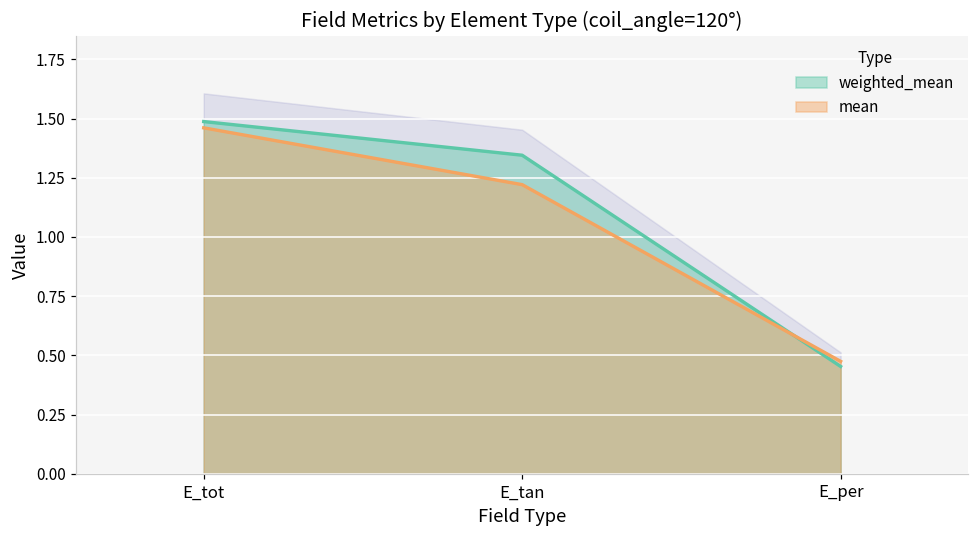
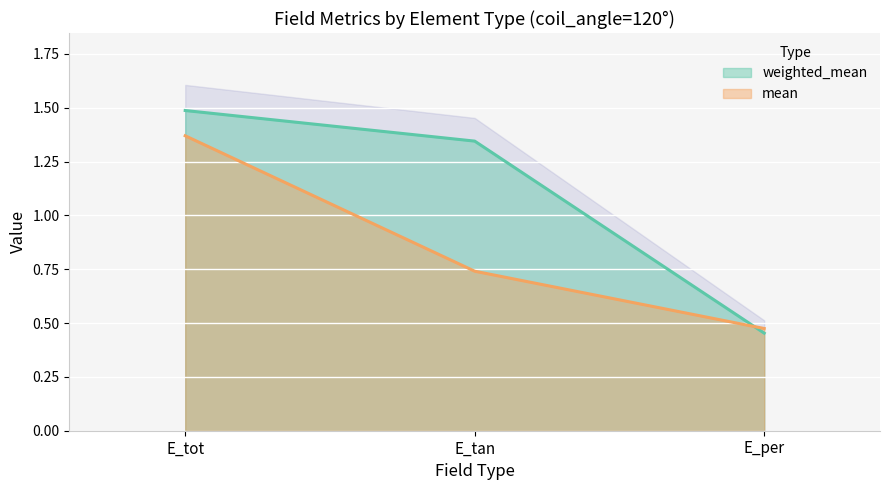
mean, E_tot: 1.46 -> 1.37
mean, E_tan: 1.22 -> 0.74
